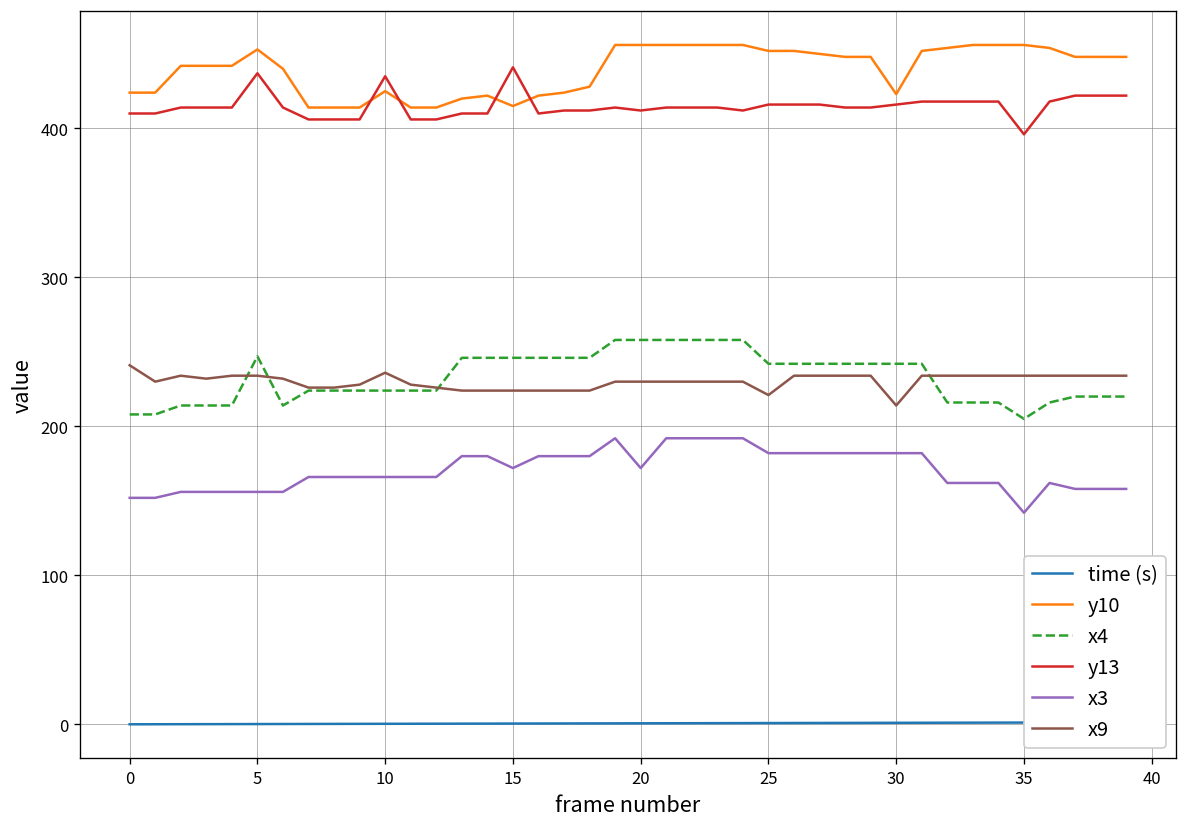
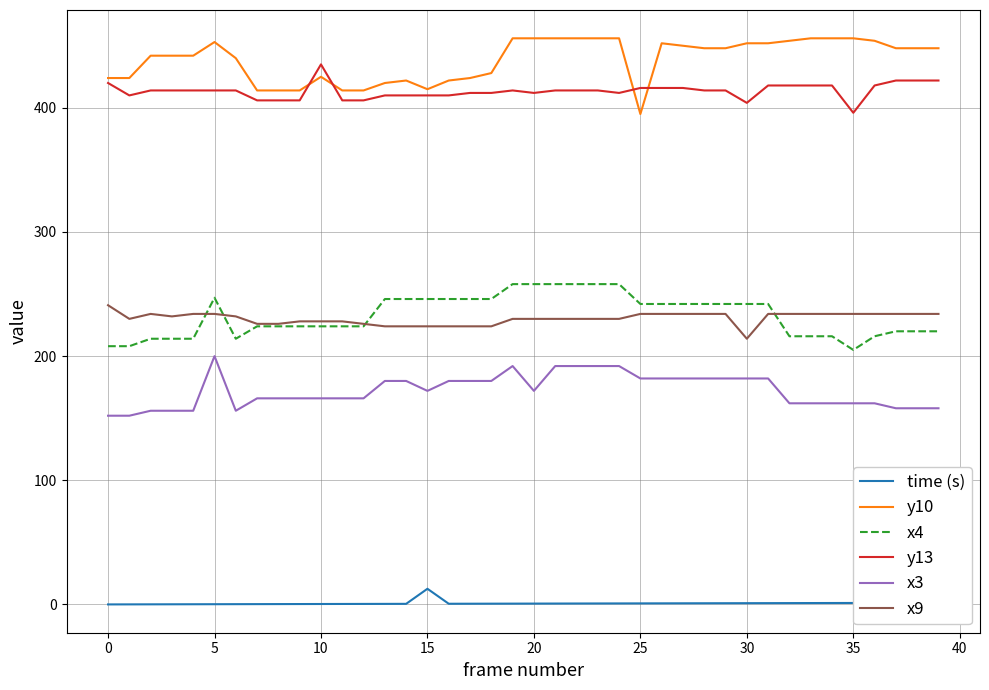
y13, 0: 410 -> 420
y13, 5: 437 -> 414
x3, 5: 156 -> 200
x9, 10: 236 -> 228
time (s), 15: 1 -> 13
y13, 15: 441 -> 410
y10, 25: 452 -> 395
x9, 25: 221 -> 234
y10, 30: 423 -> 452
y13, 30: 416 -> 404
x3, 35: 142 -> 162
